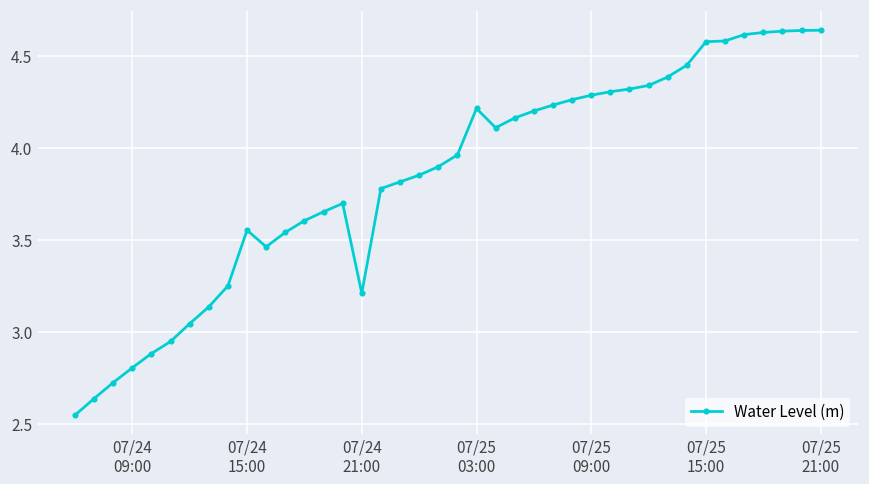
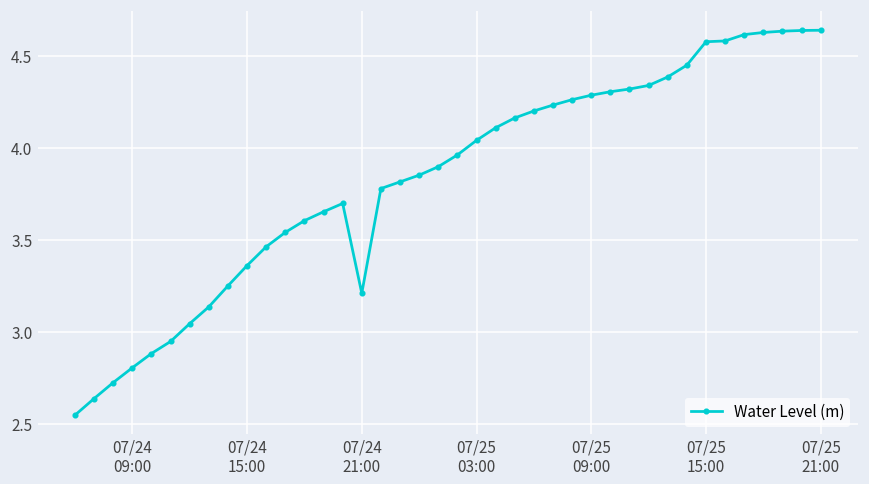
07/24 15:00: 3.55 -> 3.36
07/25 03:00: 4.22 -> 4.04
